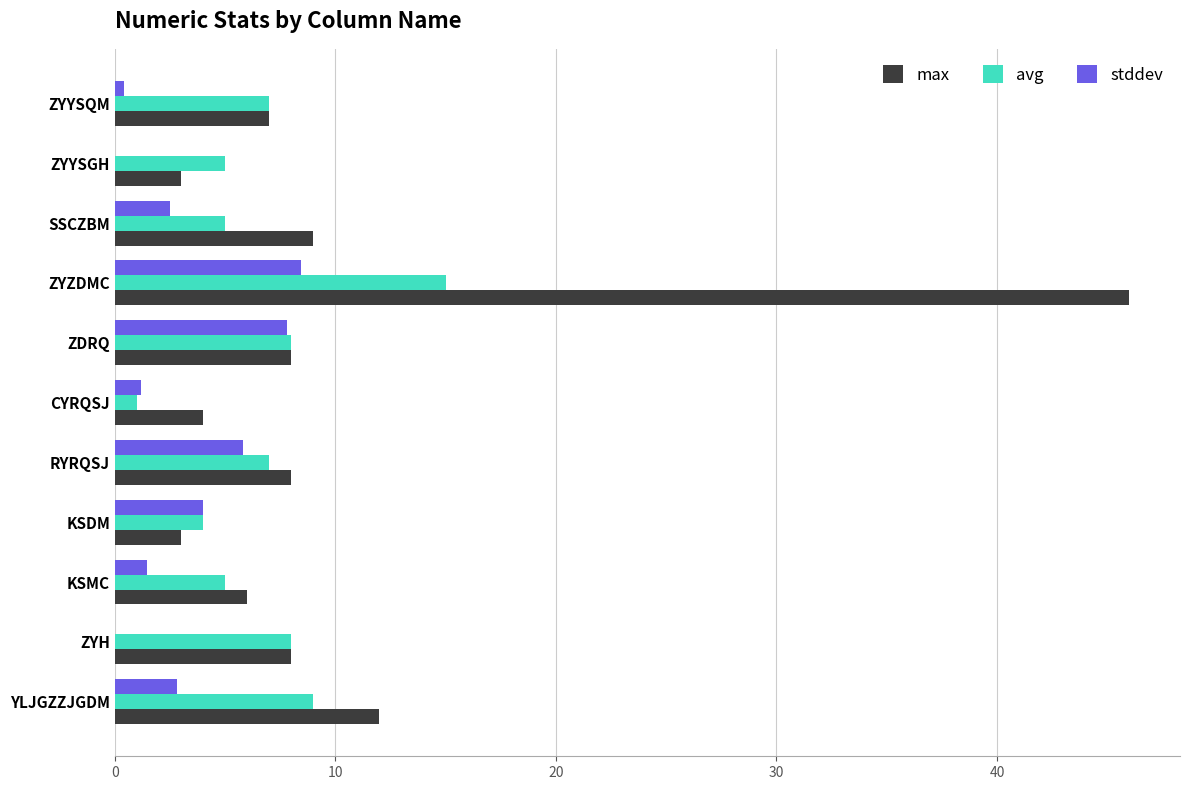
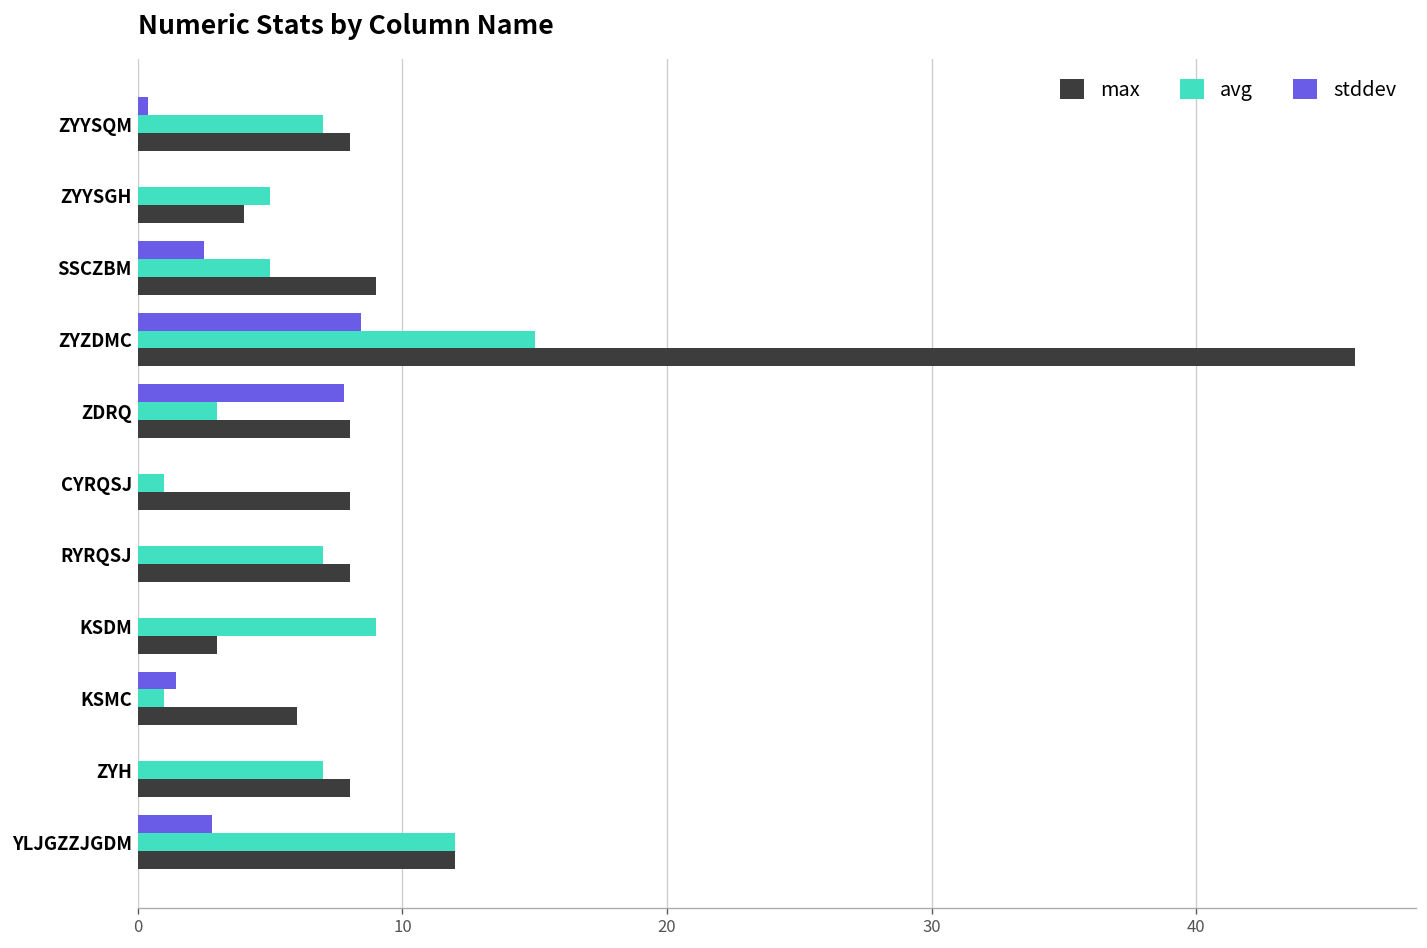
max, ZYYSQM: 7 -> 8
max, ZYYSGH: 3 -> 4
avg, ZDRQ: 8 -> 3
stddev, CYRQSJ: 1.2 -> 0.0
max, CYRQSJ: 4 -> 8
stddev, RYRQSJ: 5.8 -> 0.0
stddev, KSDM: 4 -> 0
avg, KSDM: 4 -> 9
avg, KSMC: 5 -> 1
avg, ZYH: 8 -> 7
avg, YLJGZZJGDM: 9 -> 12
